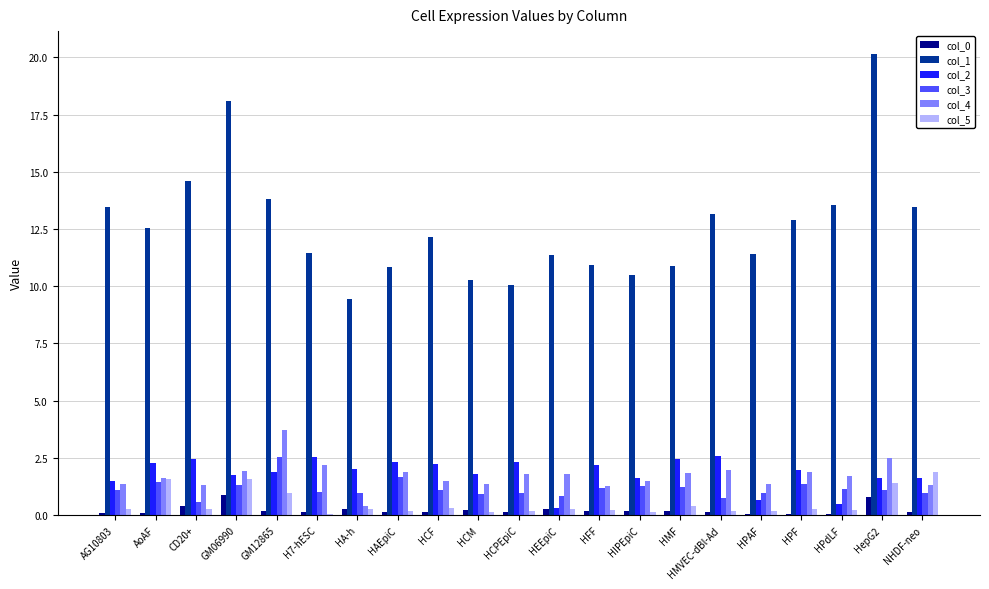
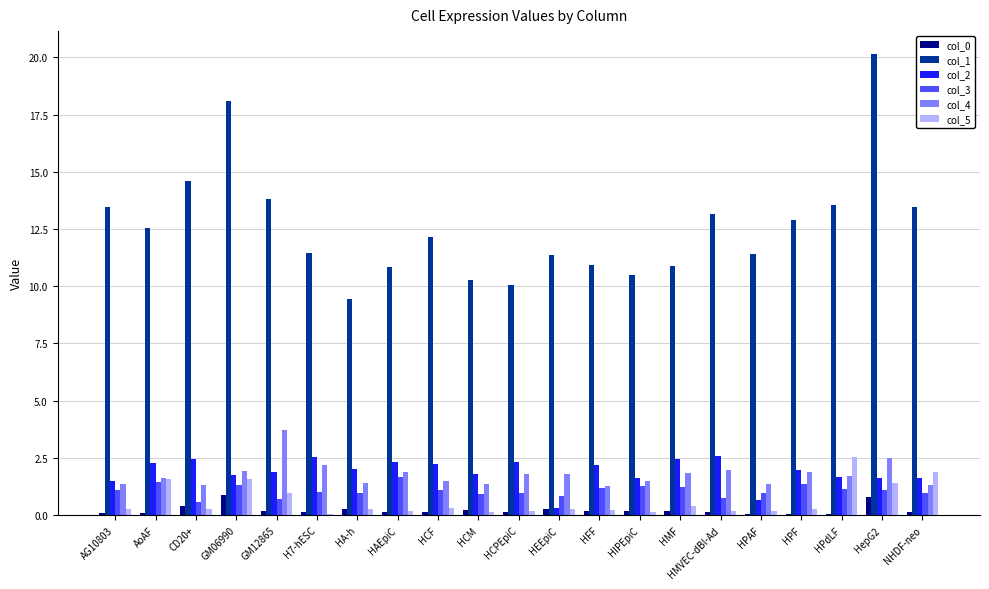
col_3, GM12865: 2.6 -> 0.7
col_4, HA-h: 0.4 -> 1.4
col_2, HPdLF: 0.5 -> 1.7
col_5, HPdLF: 0.2 -> 2.5
